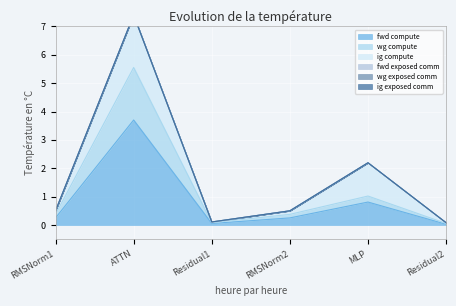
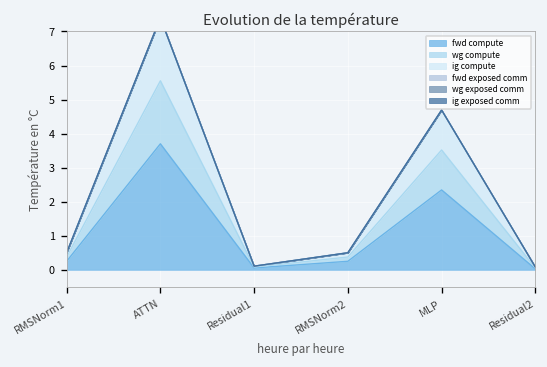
fwd compute, MLP: 0.8 -> 2.3
wg compute, MLP: 0.2 -> 1.2
